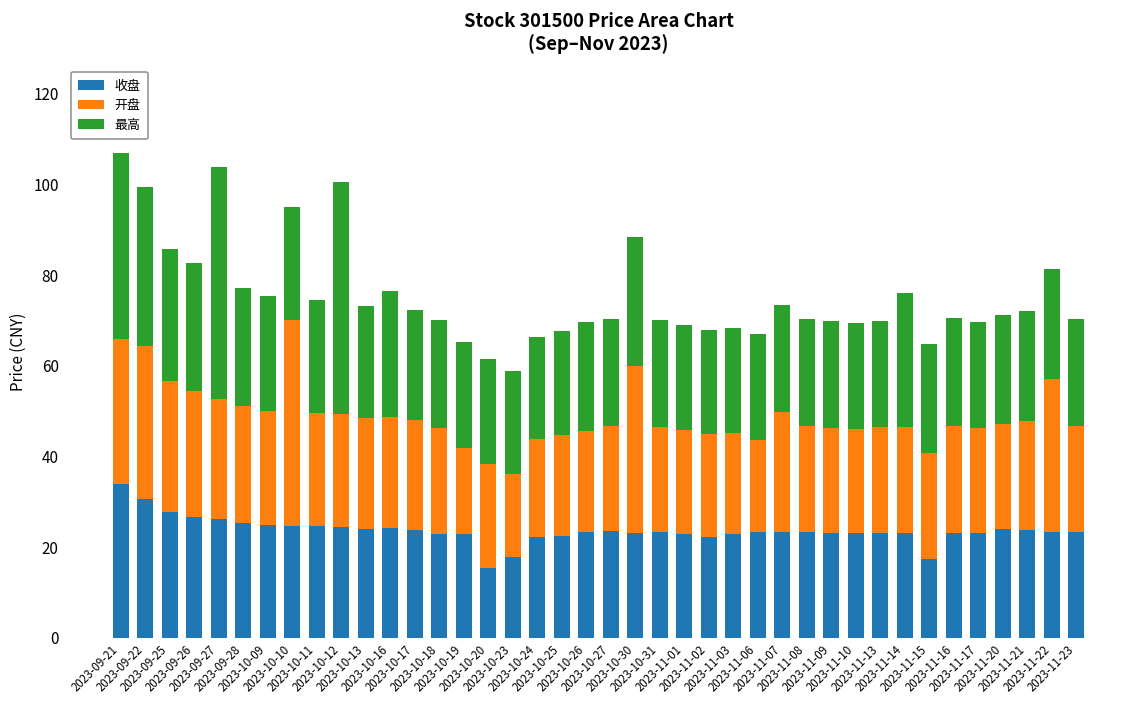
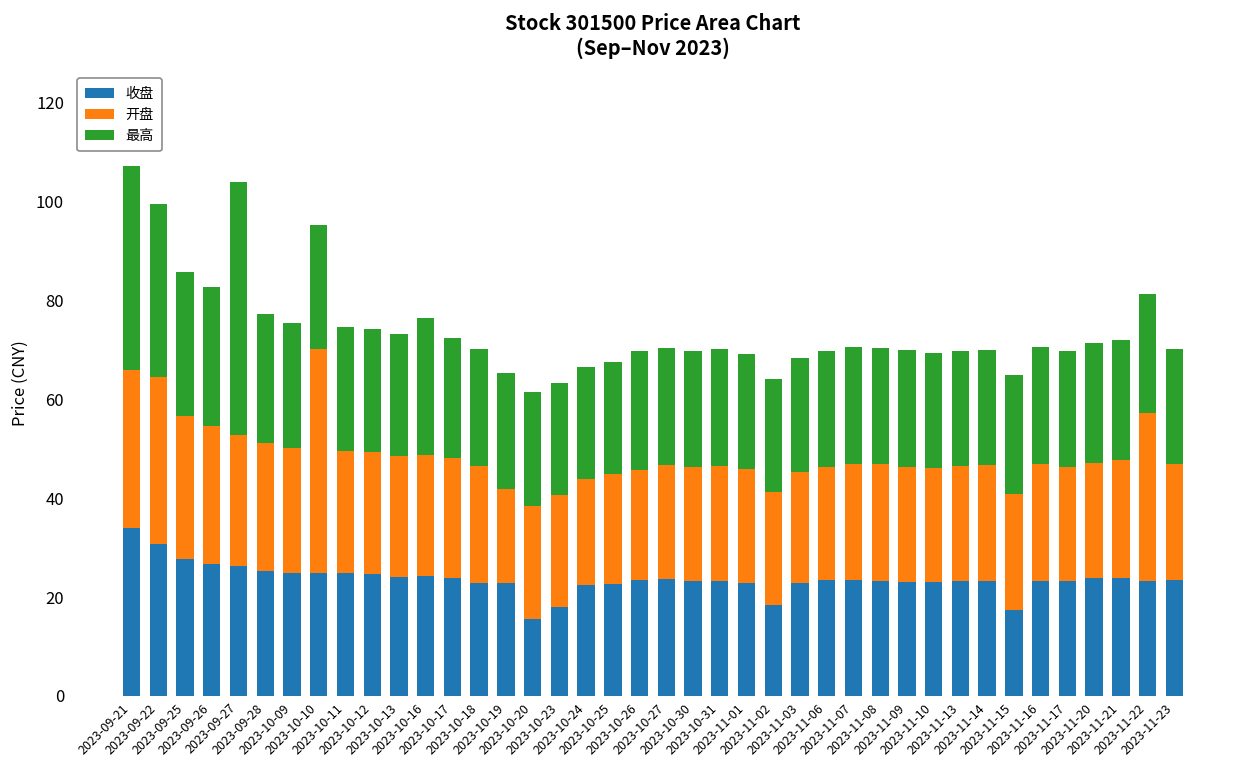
最高, 2023-10-12: 51 -> 25
开盘, 2023-10-23: 18 -> 23
开盘, 2023-10-30: 37 -> 23
最高, 2023-10-30: 28 -> 24
收盘, 2023-11-02: 22 -> 18
开盘, 2023-11-06: 20 -> 23
开盘, 2023-11-07: 26 -> 24
最高, 2023-11-14: 29 -> 23
